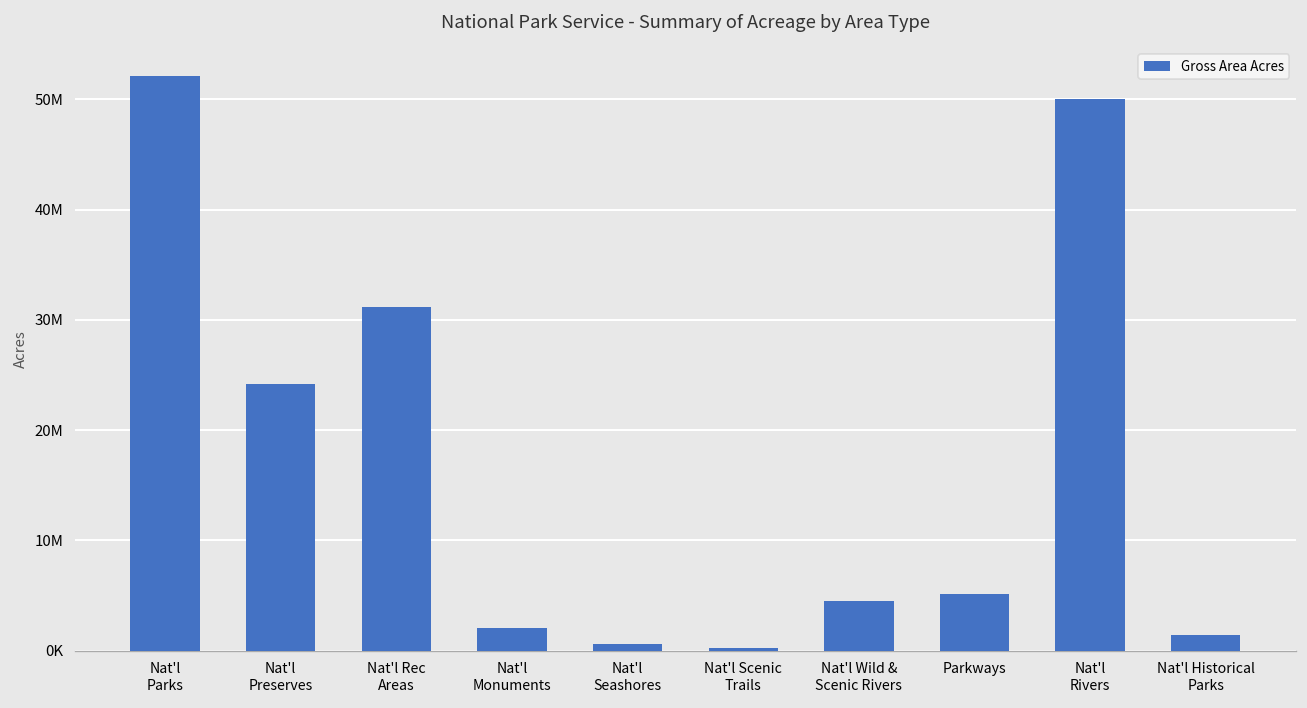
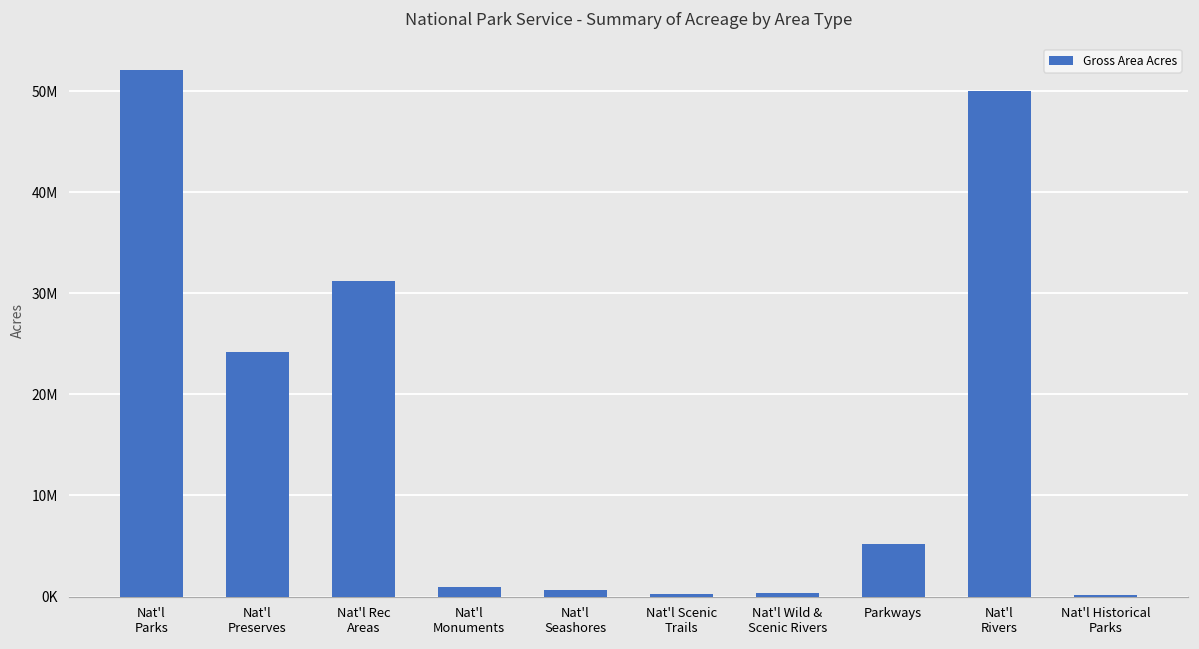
Nat'l Monuments: 2000000 -> 1000000
Nat'l Wild & Scenic Rivers: 5000000 -> 0
Nat'l Historical Parks: 1000000 -> 0
